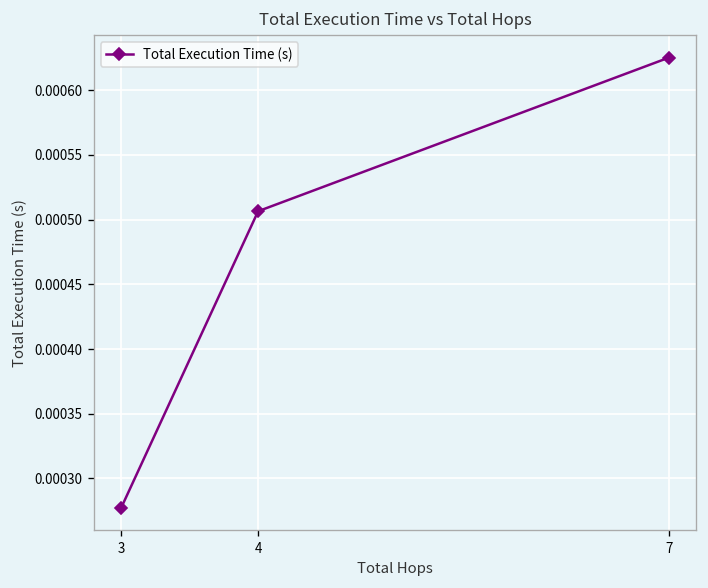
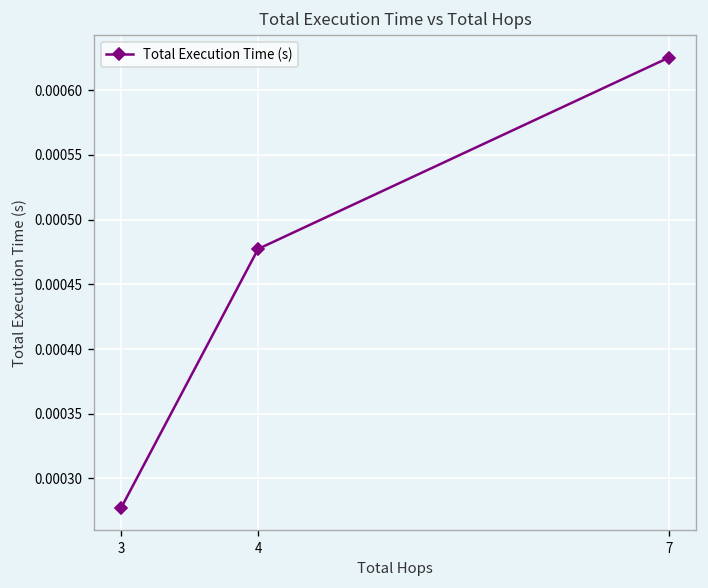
4: 0.000507 -> 0.000477
